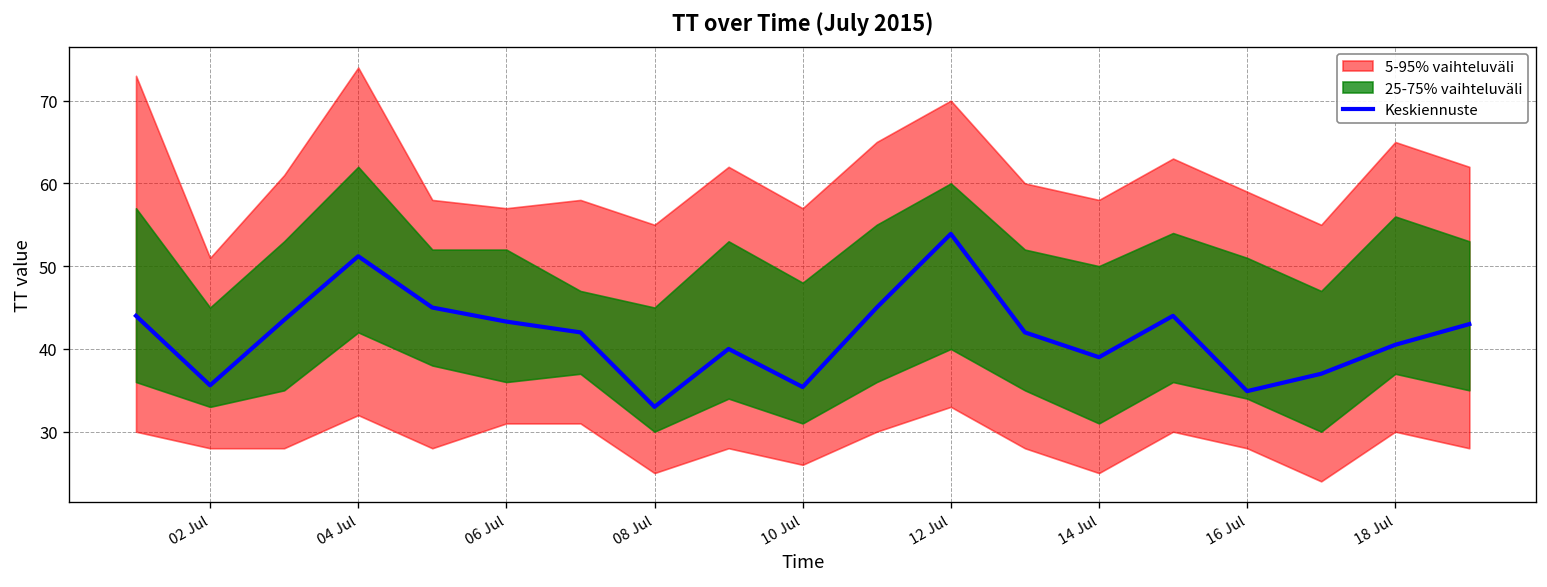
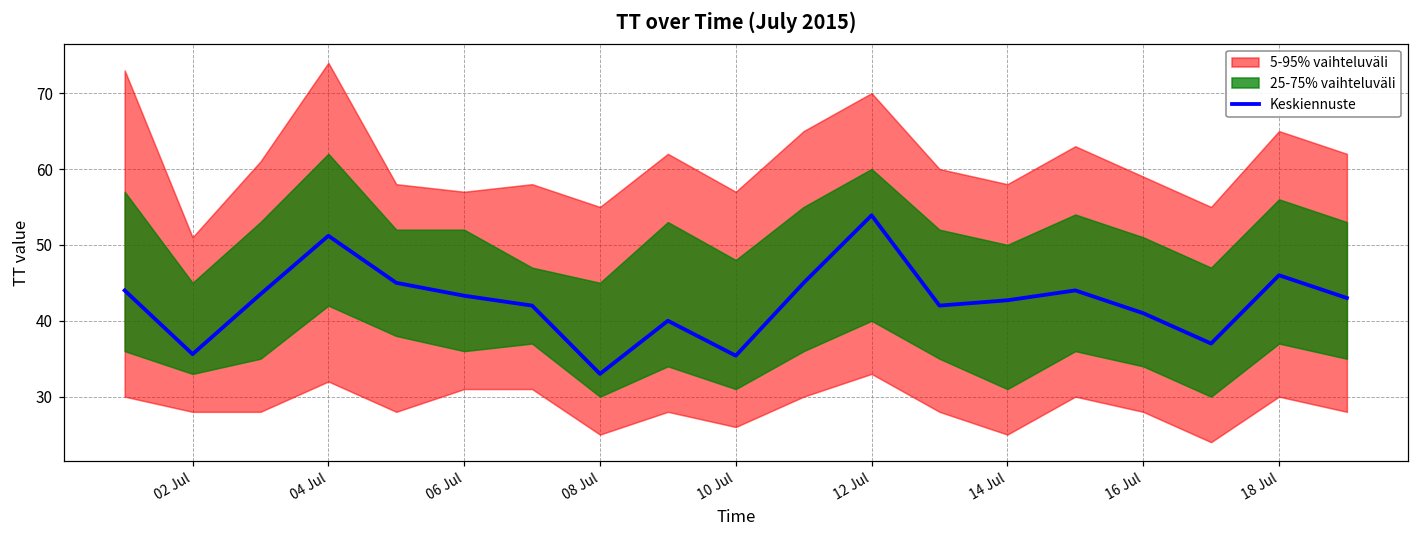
Keskiennuste, 14 Jul: 39 -> 43
Keskiennuste, 16 Jul: 35 -> 41
Keskiennuste, 18 Jul: 41 -> 46
